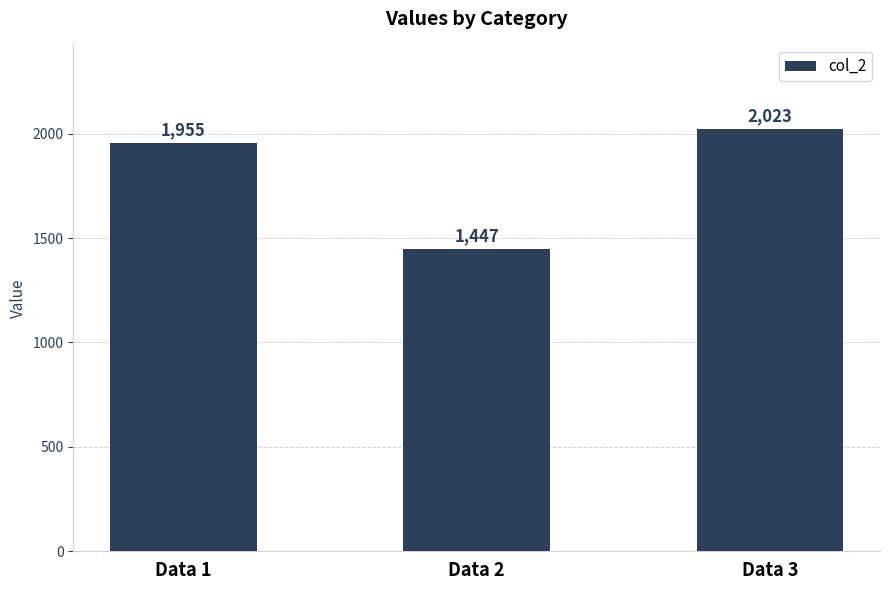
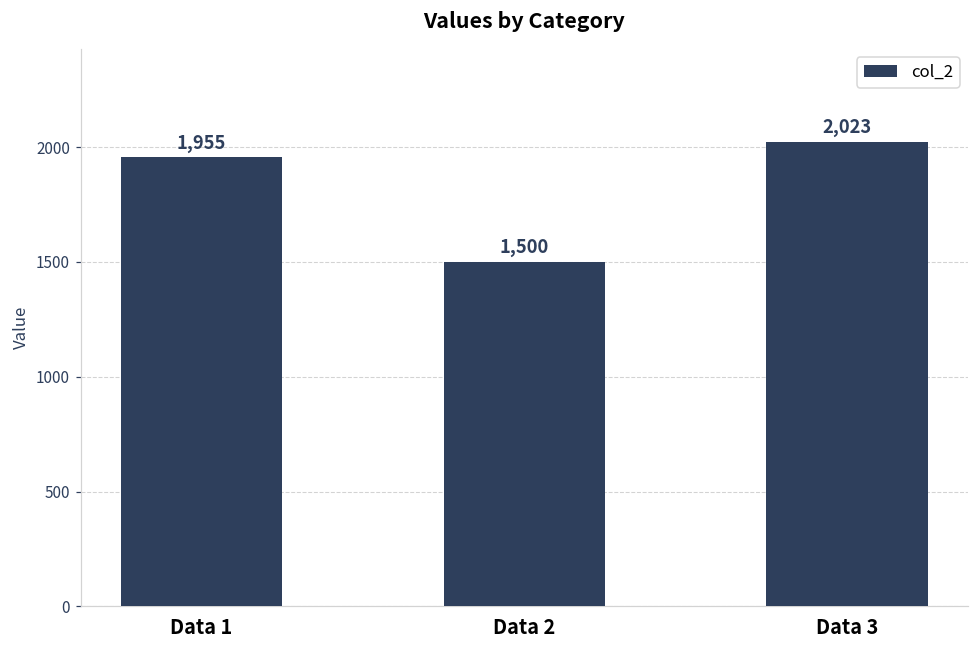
Data 2: 1,447 -> 1,500
